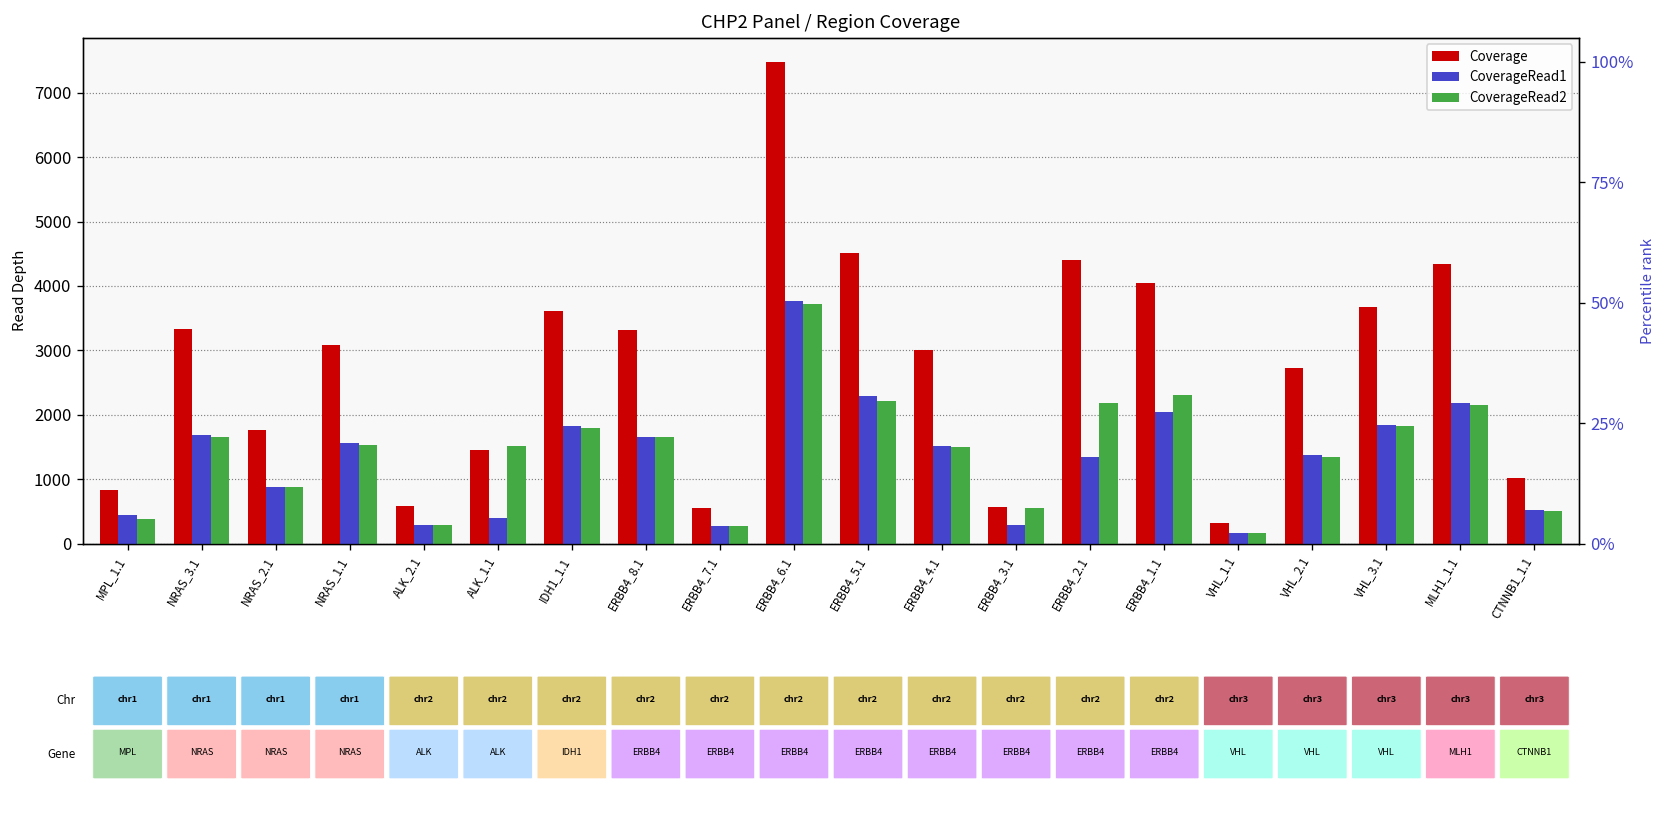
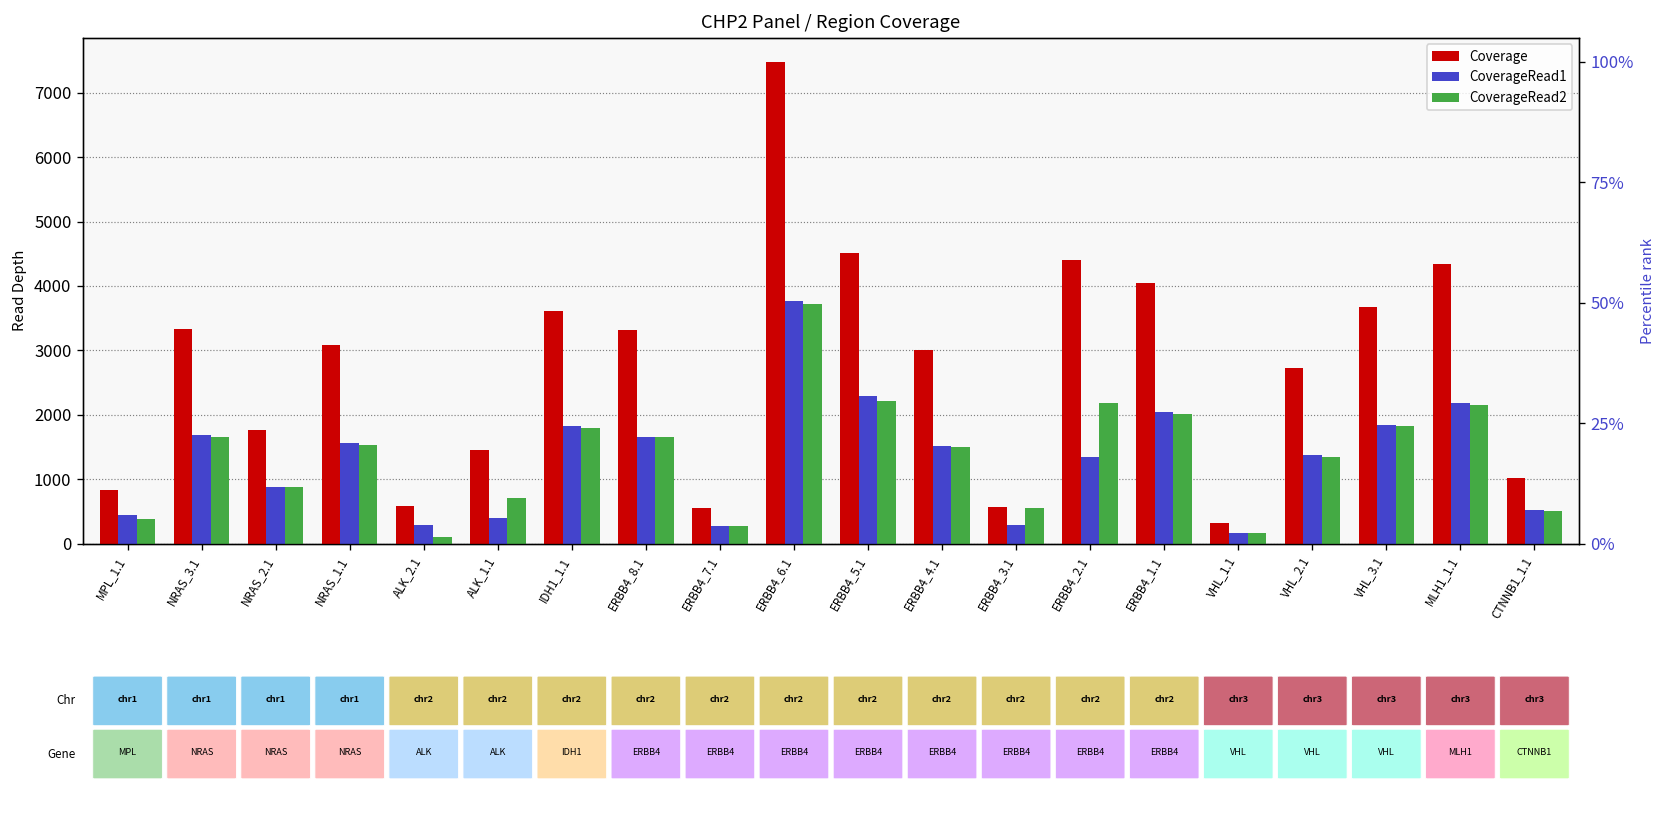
CoverageRead2, ALK_2.1: 300 -> 100
CoverageRead2, ALK_1.1: 1500 -> 700
CoverageRead2, ERBB4_1.1: 2300 -> 2000
